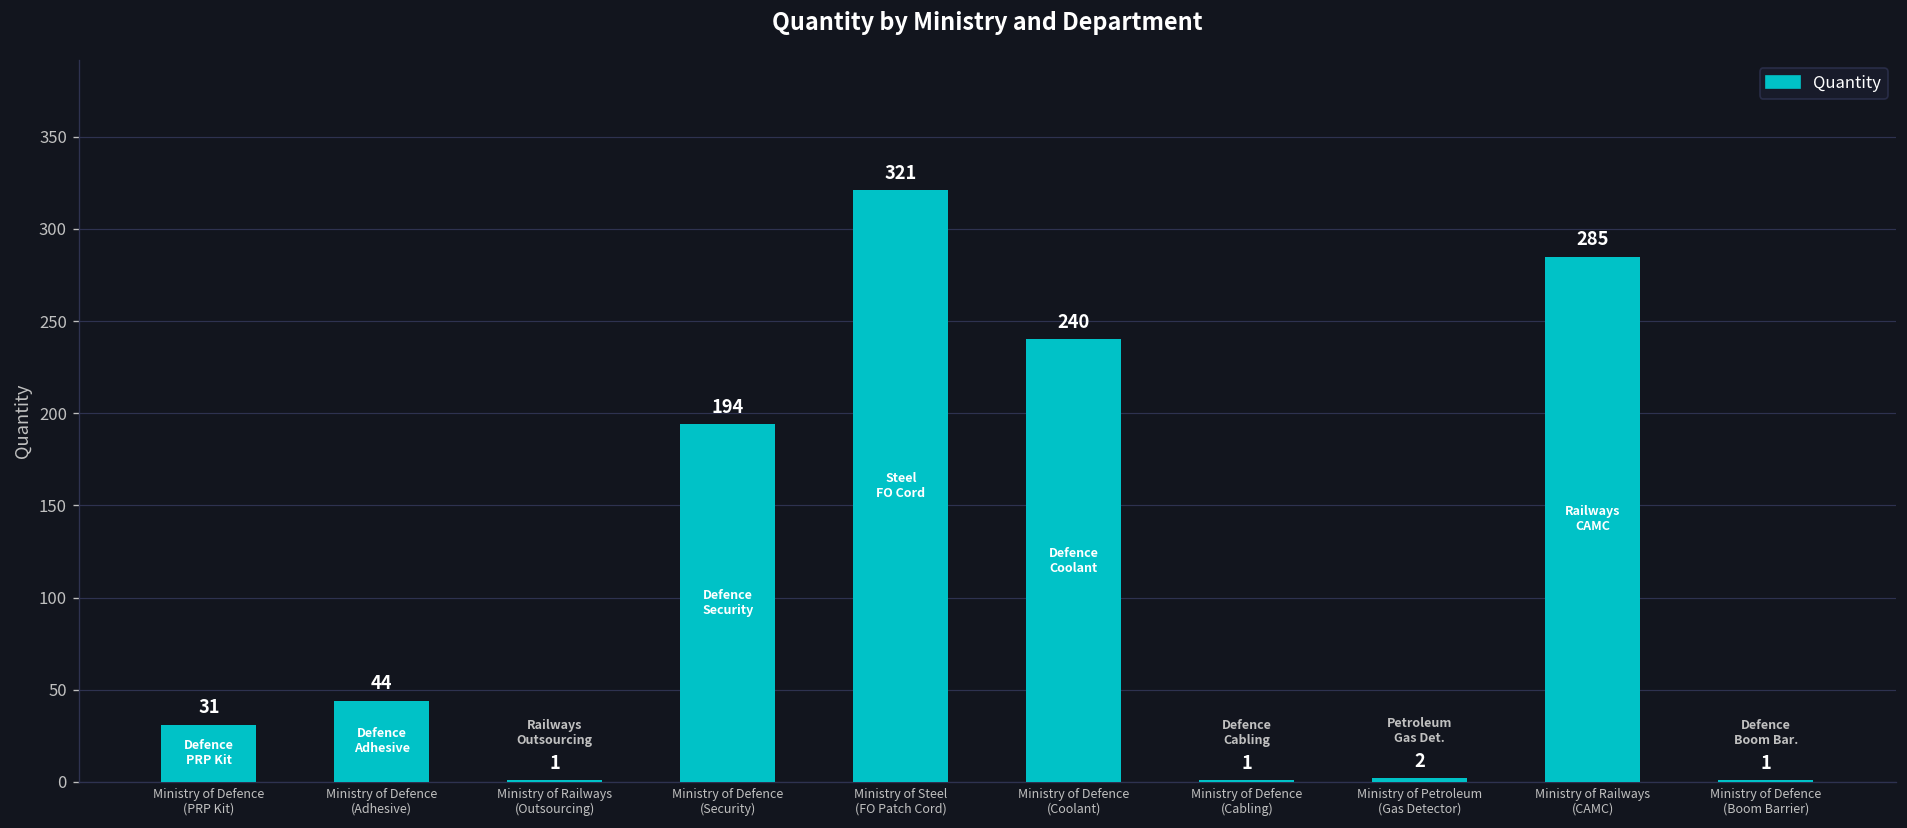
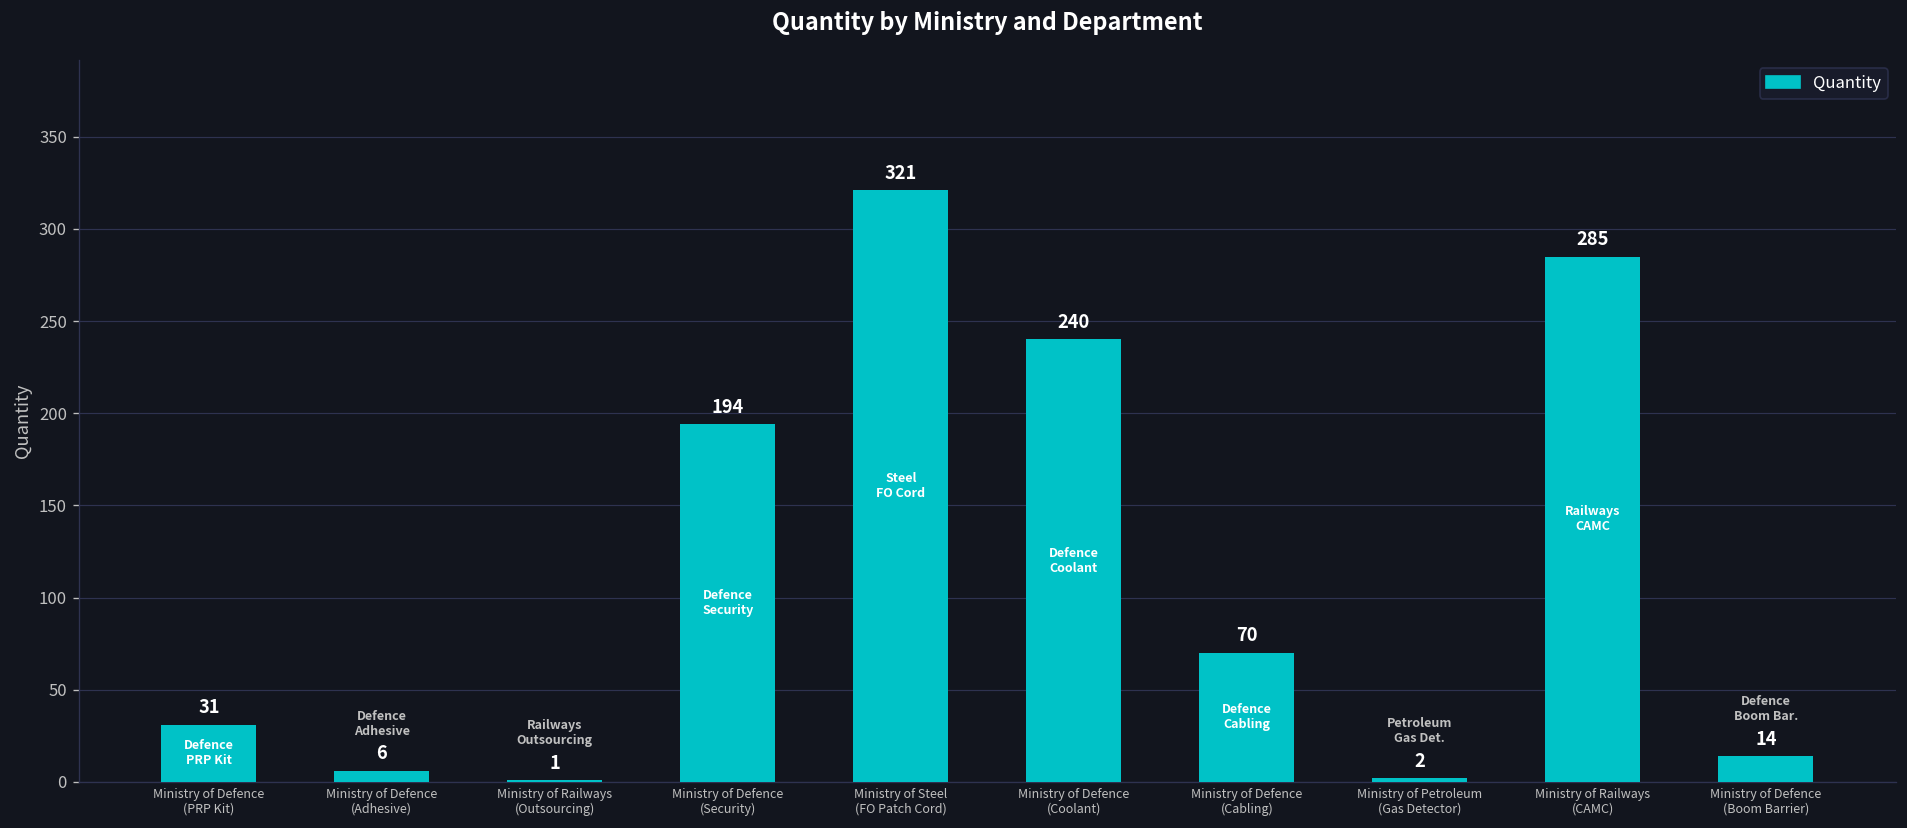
Ministry of Defence (Adhesive): 44 -> 6
Ministry of Defence (Cabling): 1 -> 70
Ministry of Defence (Boom Barrier): 1 -> 14
